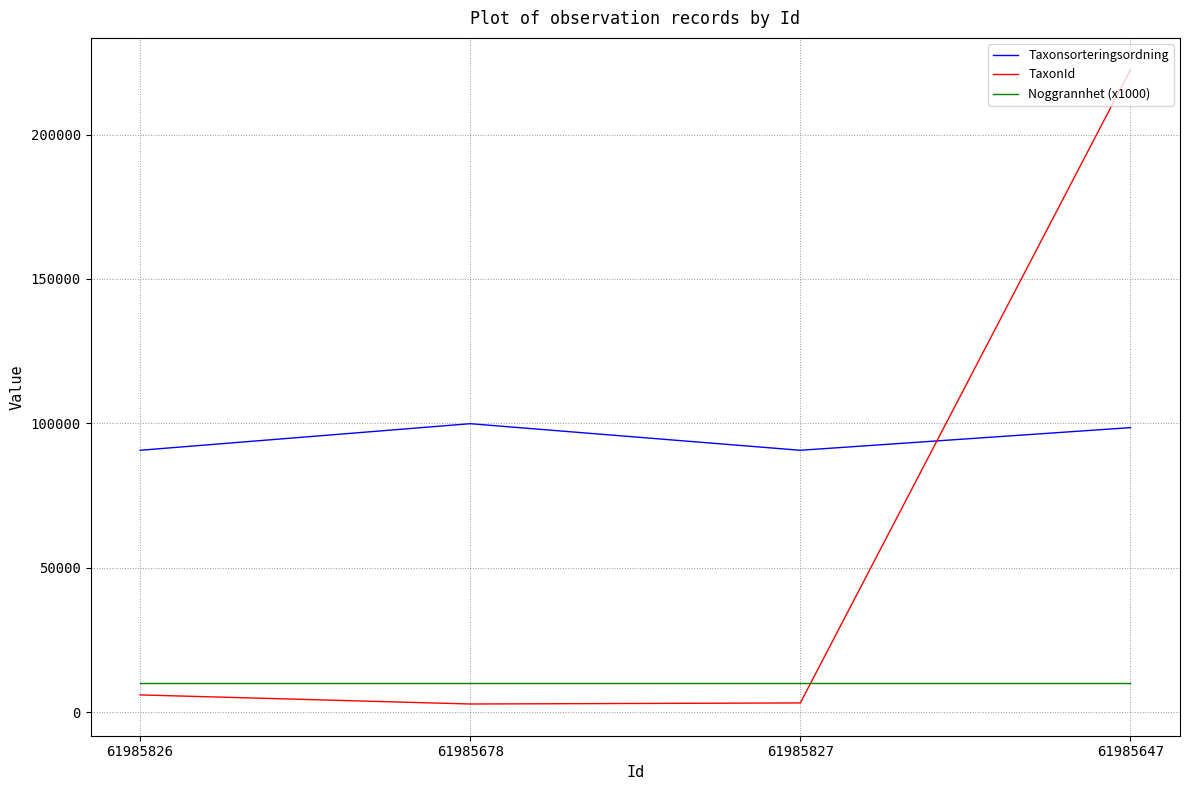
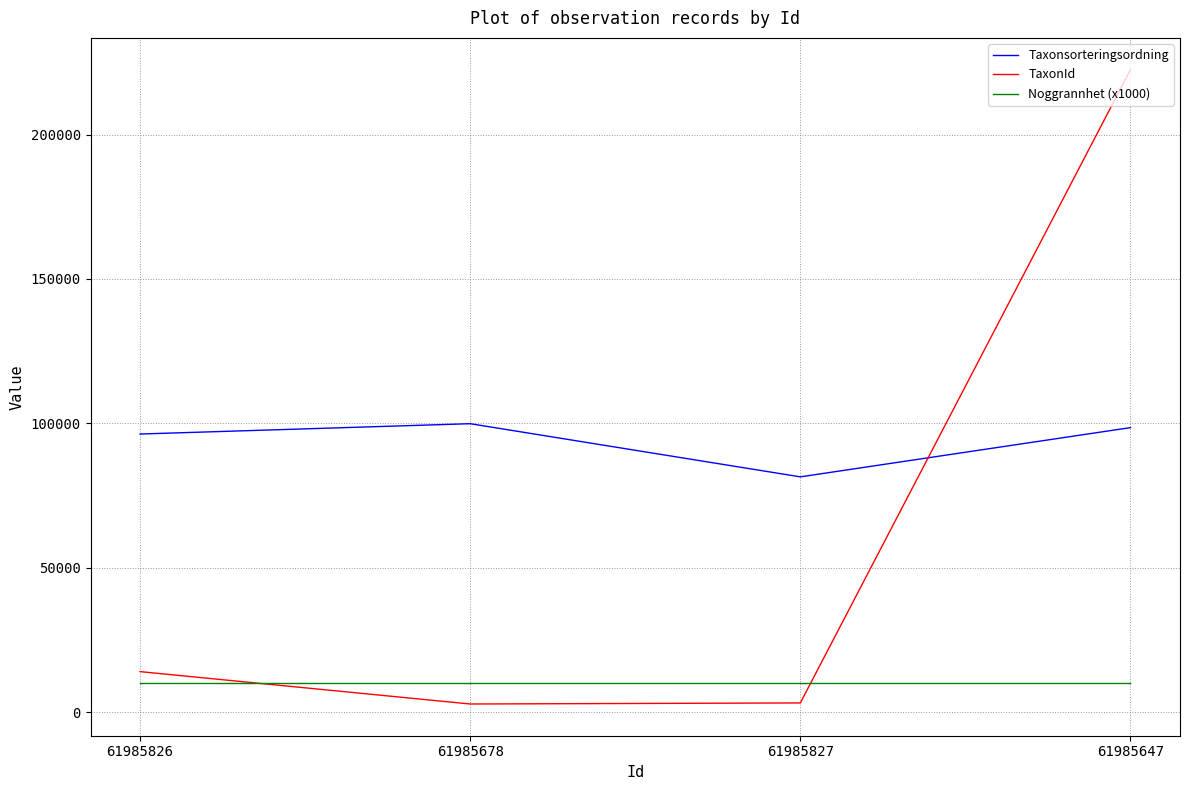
Taxonsorteringsordning, 61985826: 91000 -> 96000
TaxonId, 61985826: 6000 -> 14000
Taxonsorteringsordning, 61985827: 91000 -> 81000
